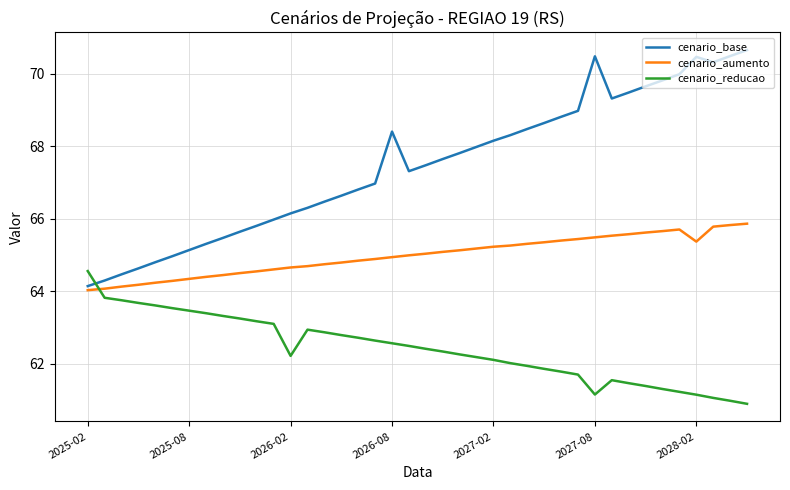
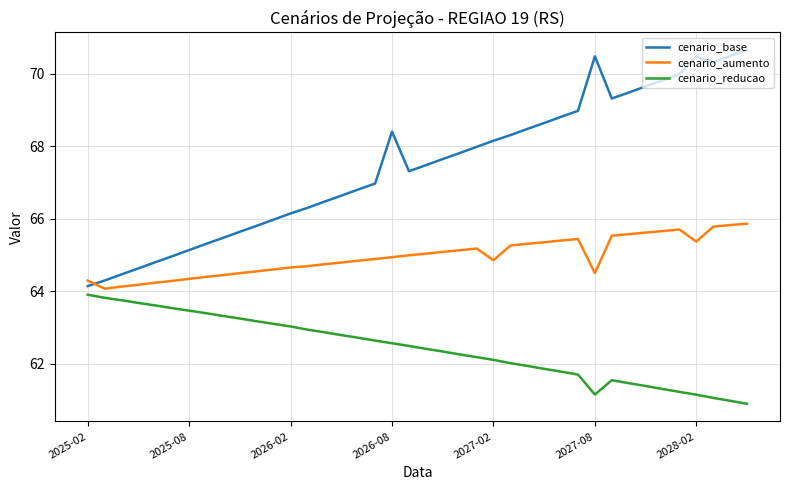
cenario_aumento, 2025-02: 64.0 -> 64.3
cenario_reducao, 2025-02: 64.6 -> 63.9
cenario_reducao, 2026-02: 62.2 -> 63.0
cenario_aumento, 2027-02: 65.2 -> 64.9
cenario_aumento, 2027-08: 65.5 -> 64.5
